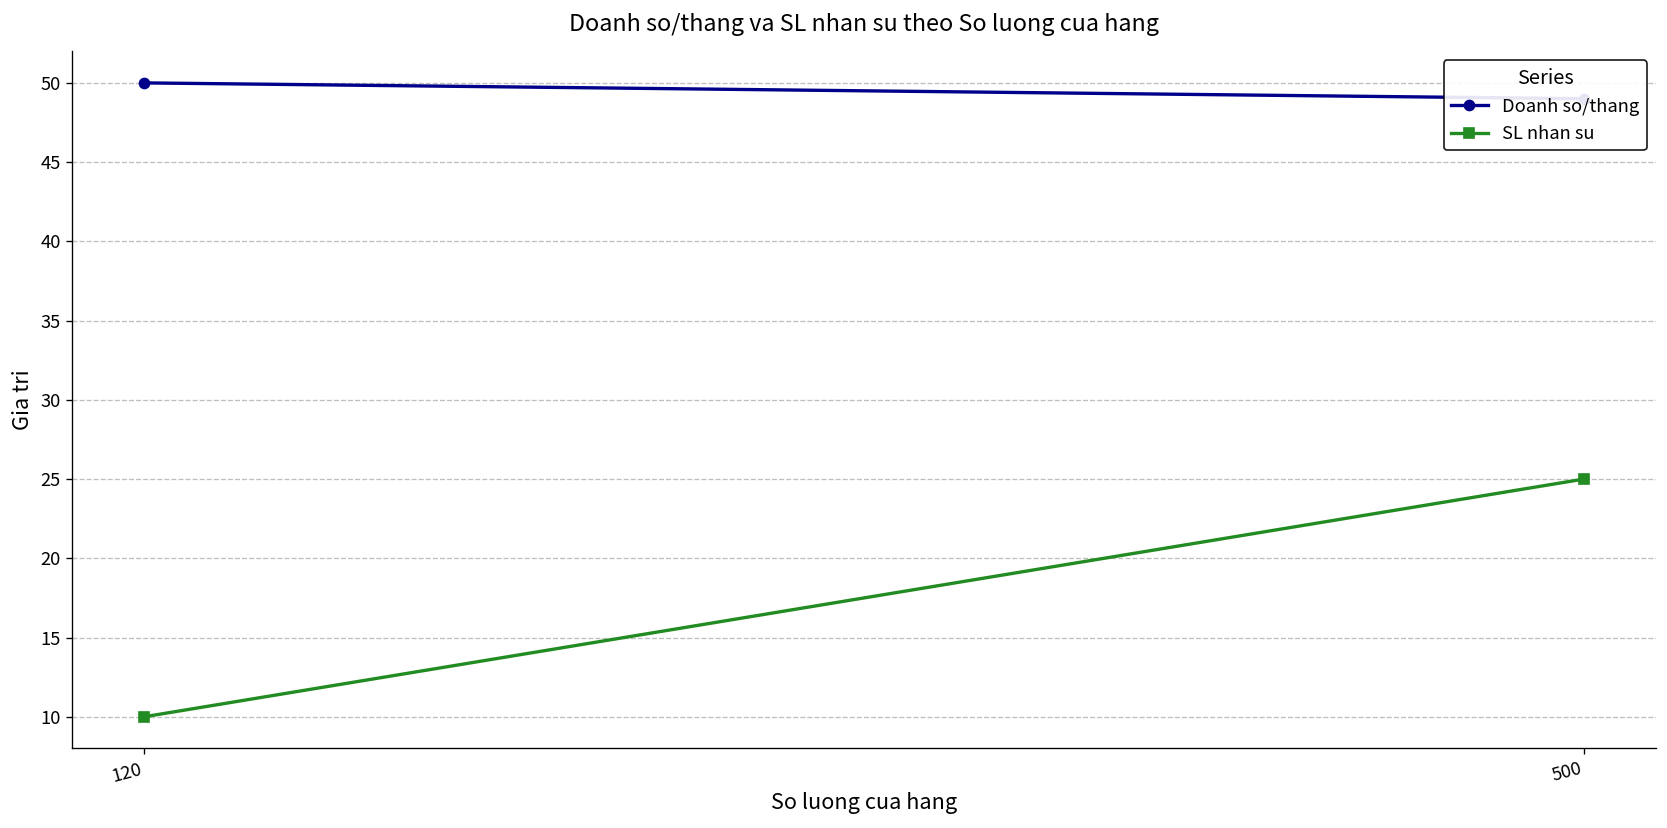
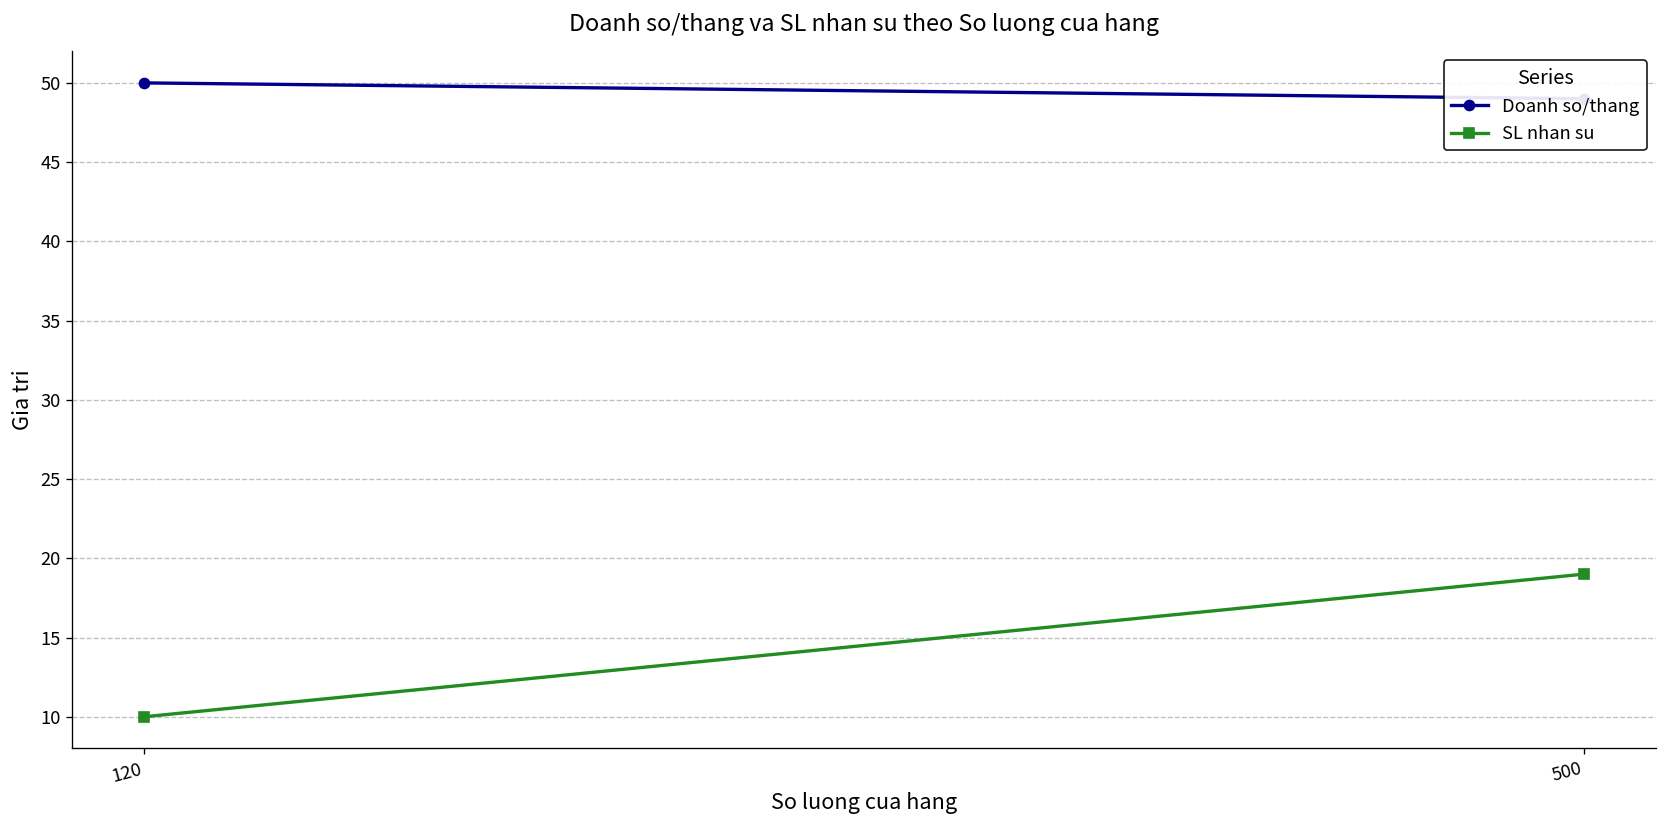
SL nhan su, 500: 25 -> 19
